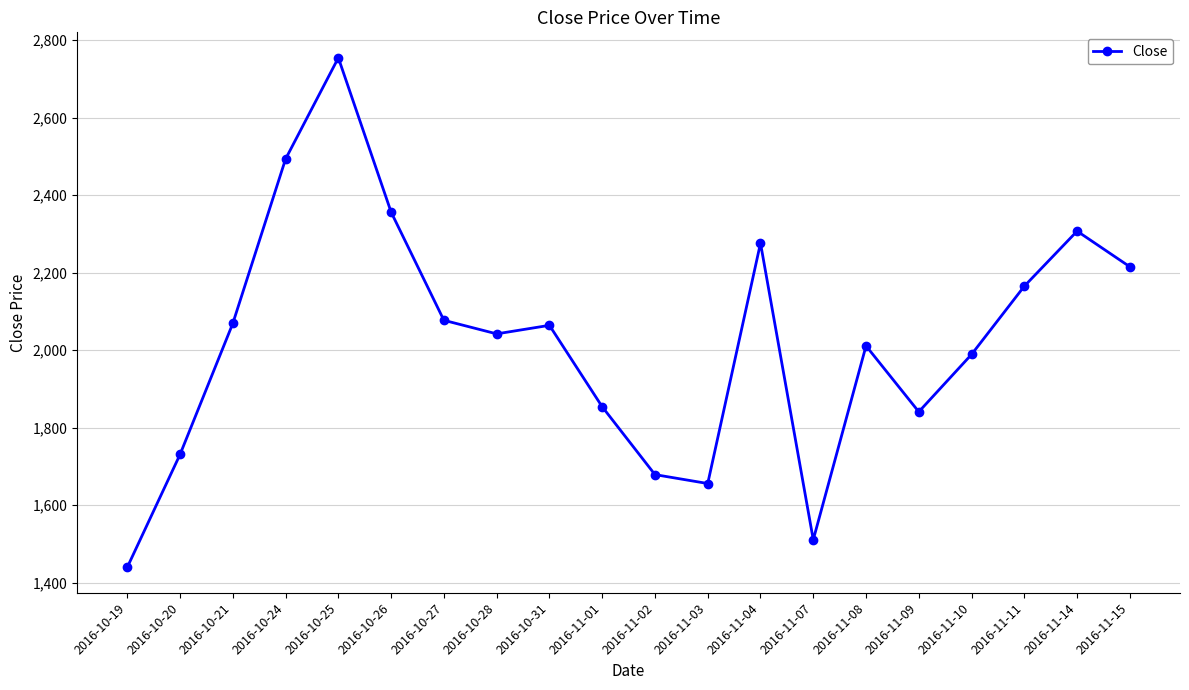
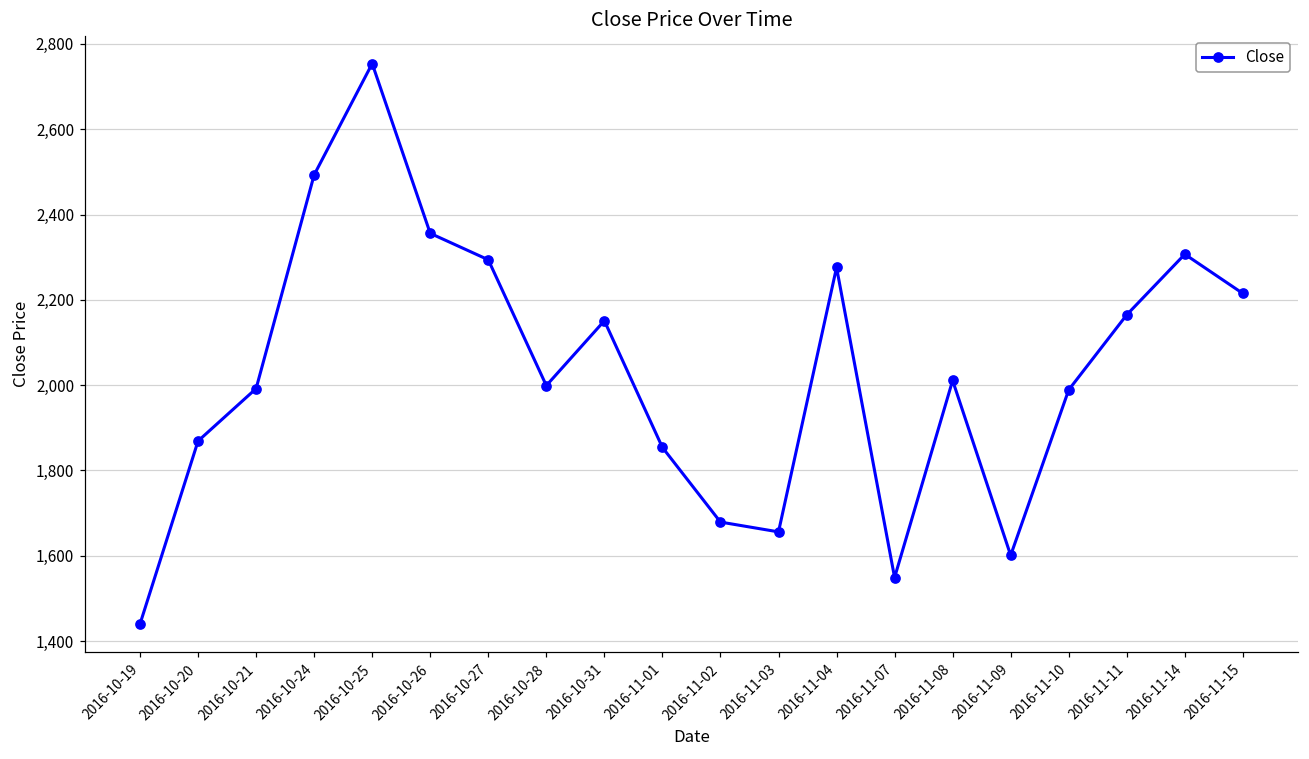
2016-10-20: 1,730 -> 1,870
2016-10-21: 2,070 -> 1,990
2016-10-27: 2,080 -> 2,290
2016-10-28: 2,040 -> 2,000
2016-10-31: 2,060 -> 2,150
2016-11-07: 1,510 -> 1,550
2016-11-09: 1,840 -> 1,600
